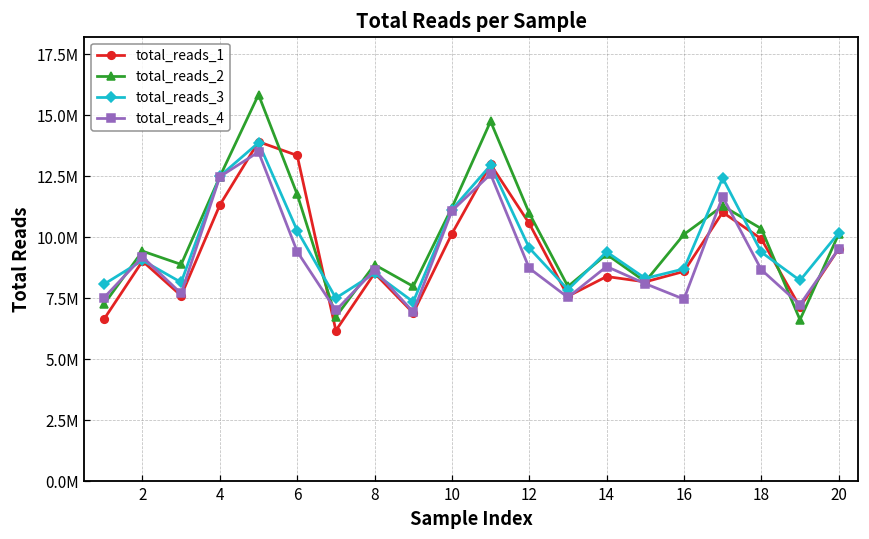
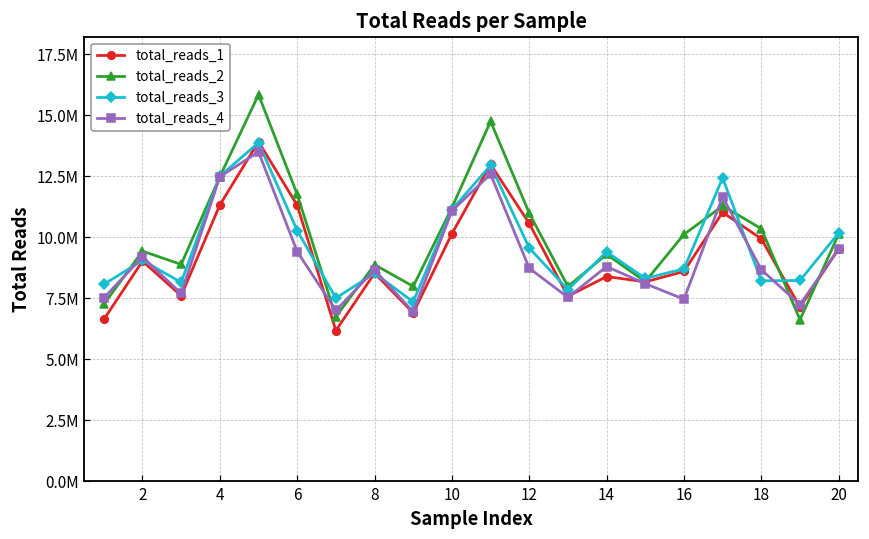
total_reads_1, 6: 13300000 -> 11300000
total_reads_3, 18: 9400000 -> 8200000
